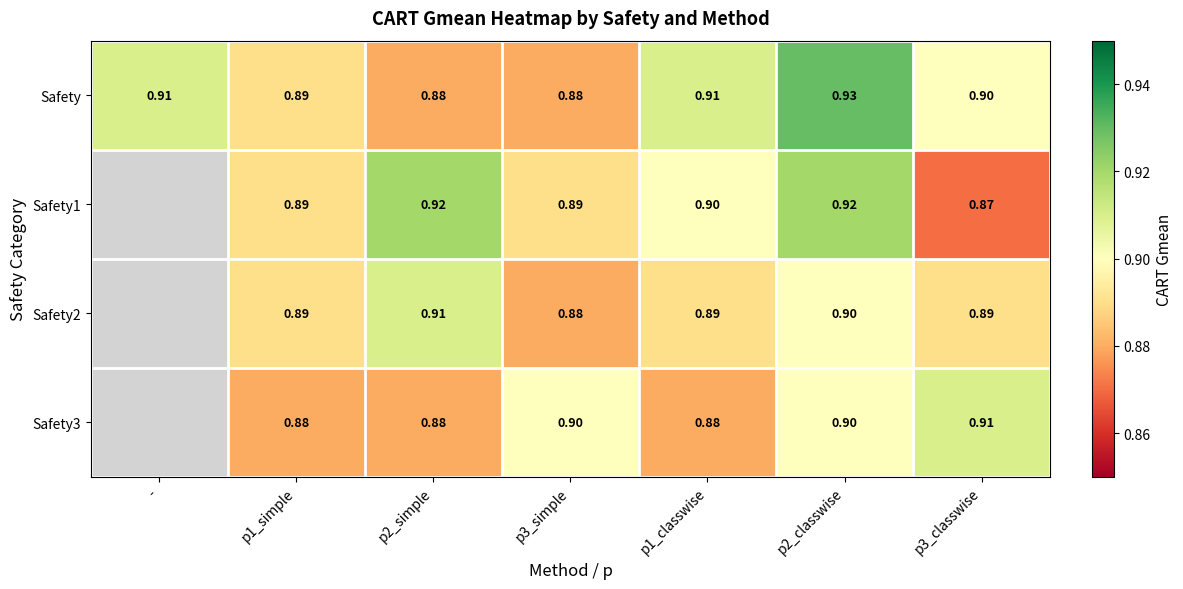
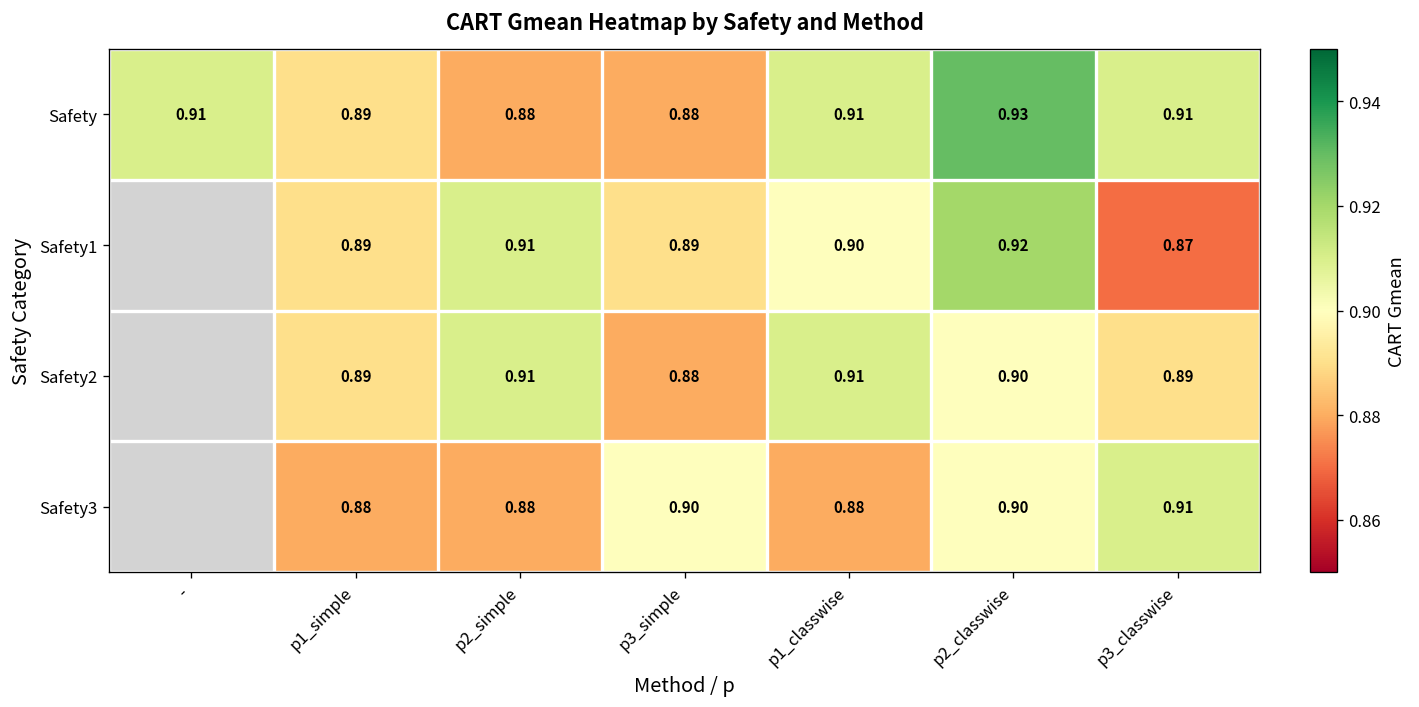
Safety, p3_classwise: 0.90 -> 0.91
Safety1, p2_simple: 0.92 -> 0.91
Safety2, p1_classwise: 0.89 -> 0.91
